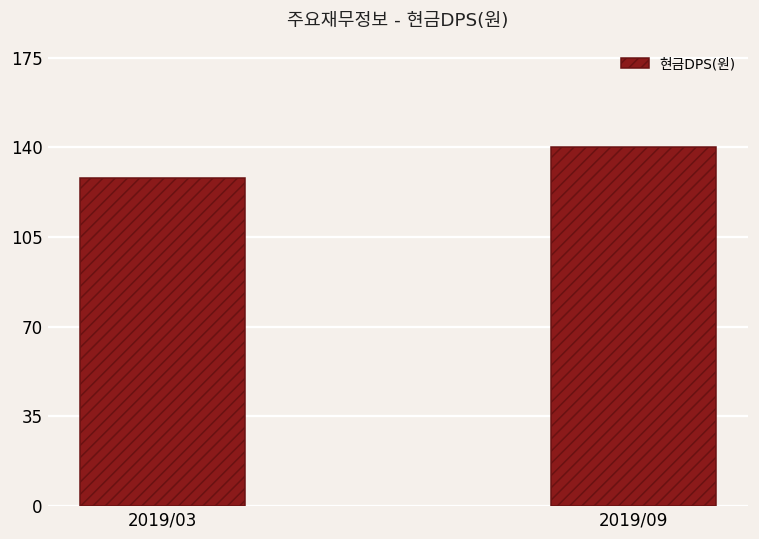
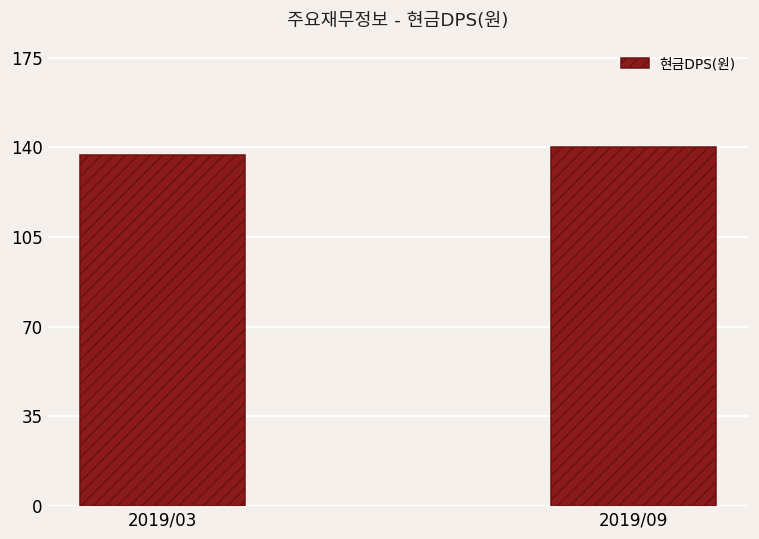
2019/03: 128 -> 137
